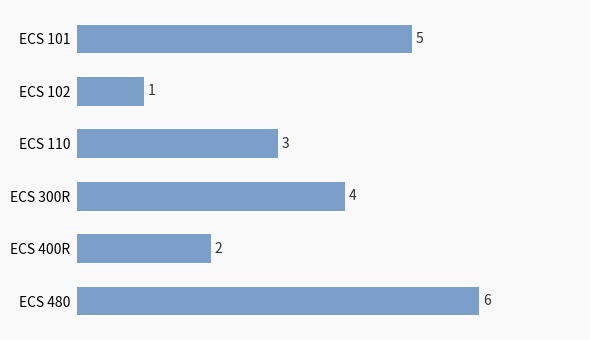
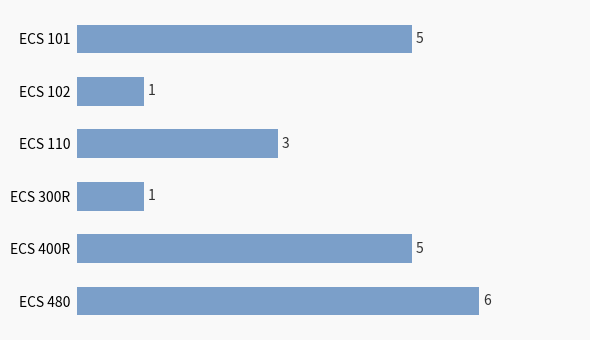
ECS 300R: 4 -> 1
ECS 400R: 2 -> 5
